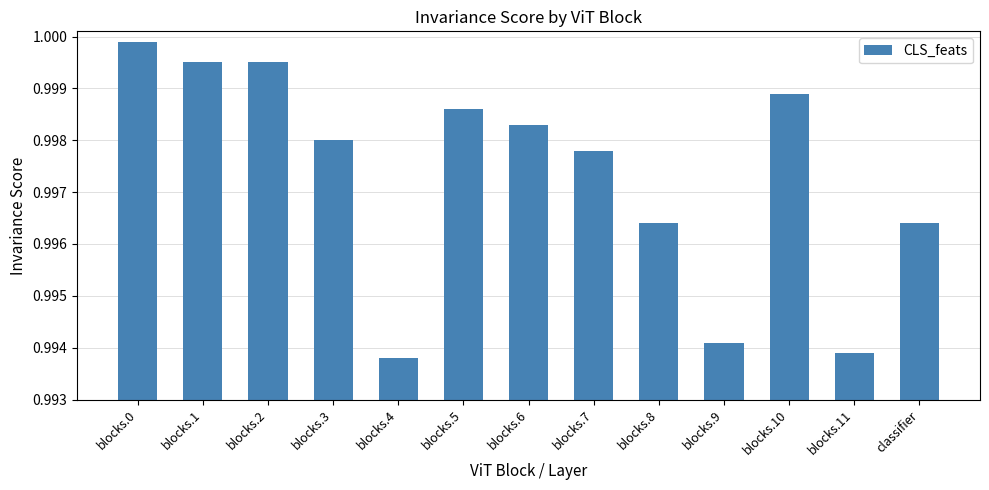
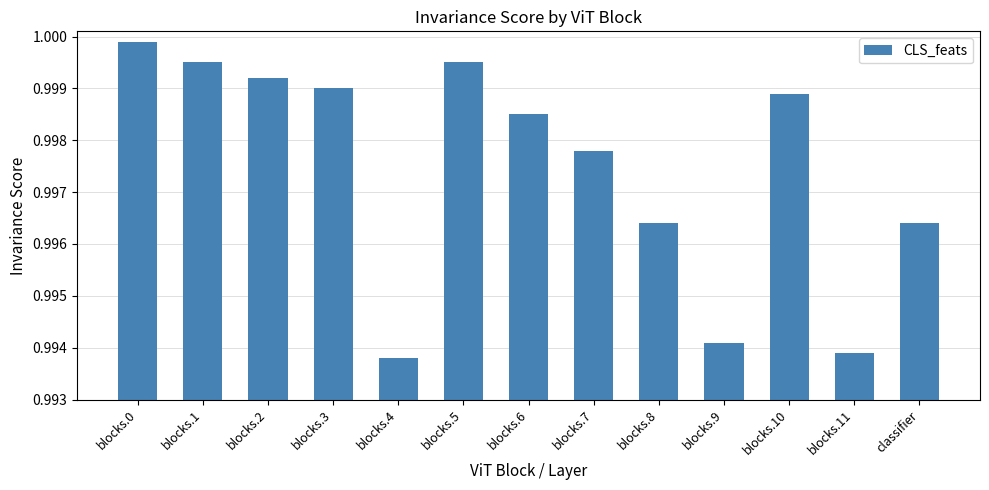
blocks.2: 0.9995 -> 0.9992
blocks.3: 0.998 -> 0.999
blocks.5: 0.9986 -> 0.9995
blocks.6: 0.9983 -> 0.9985
